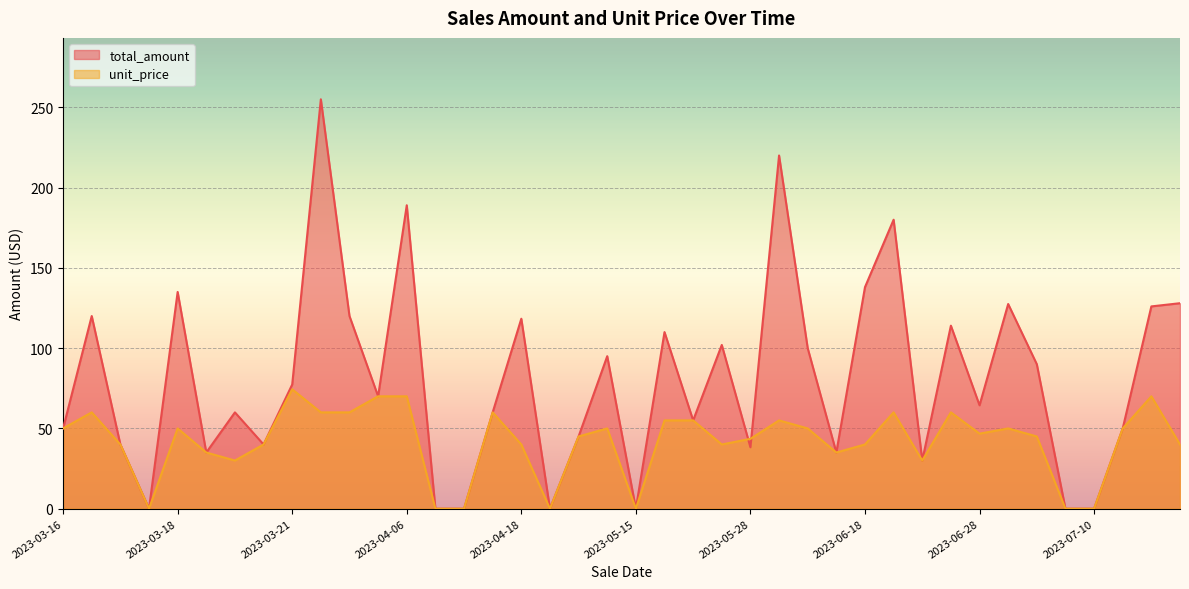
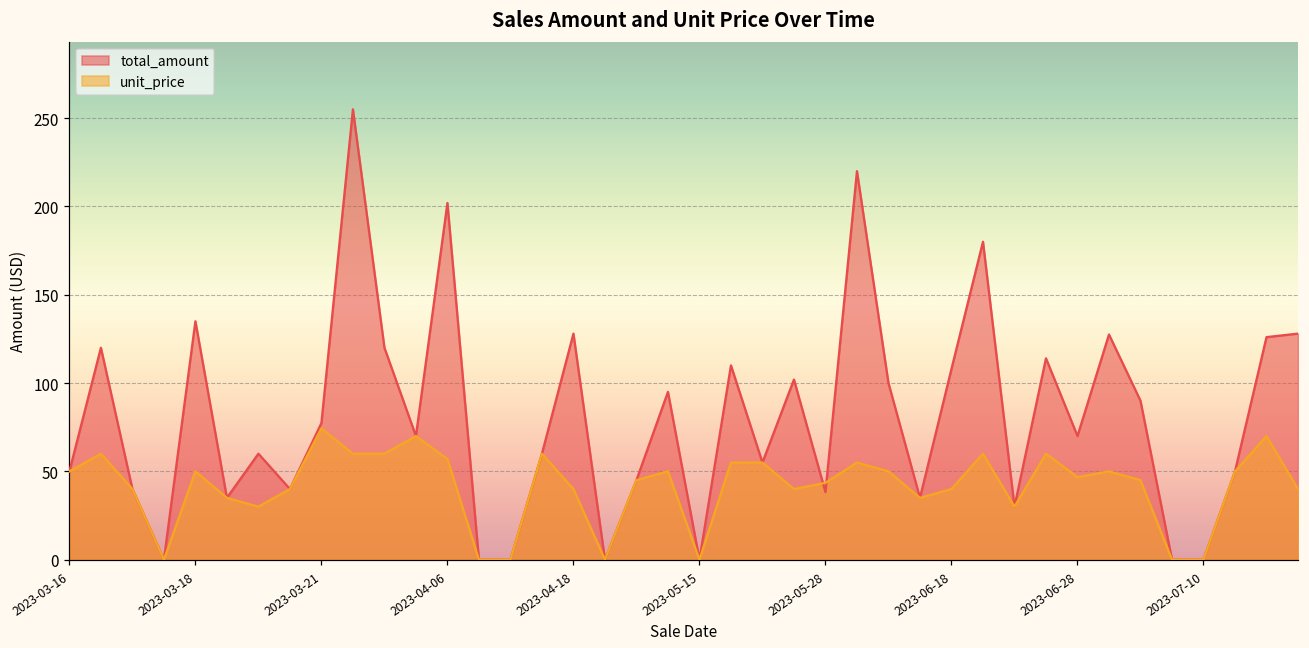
total_amount, 2023-04-06: 189 -> 202
unit_price, 2023-04-06: 70 -> 57
total_amount, 2023-04-18: 118 -> 128
total_amount, 2023-06-18: 138 -> 108
total_amount, 2023-06-28: 64 -> 70
